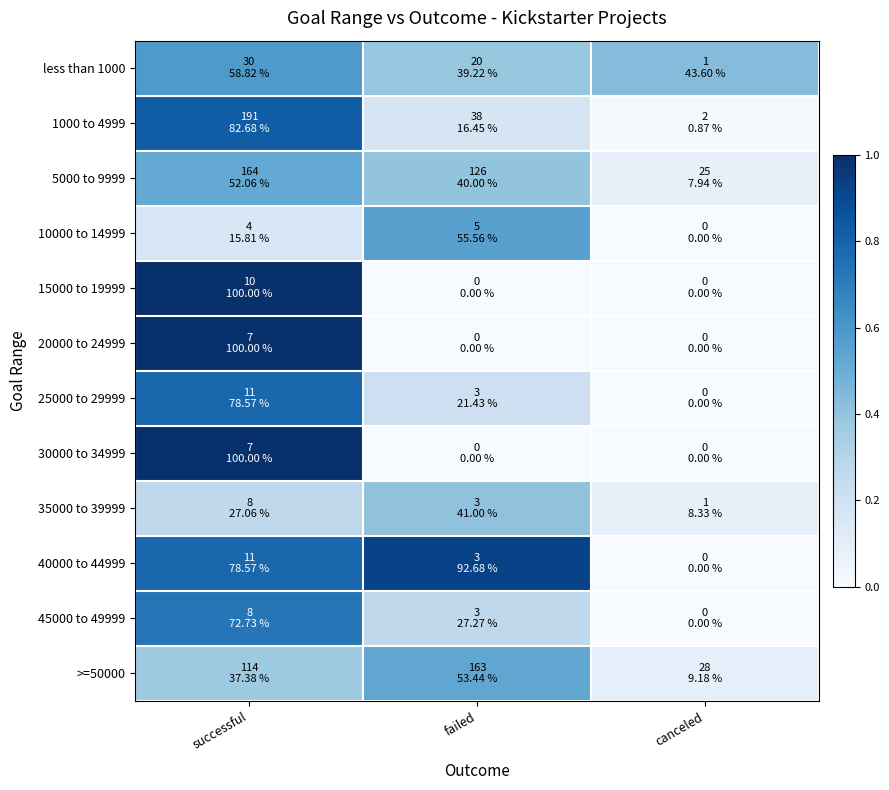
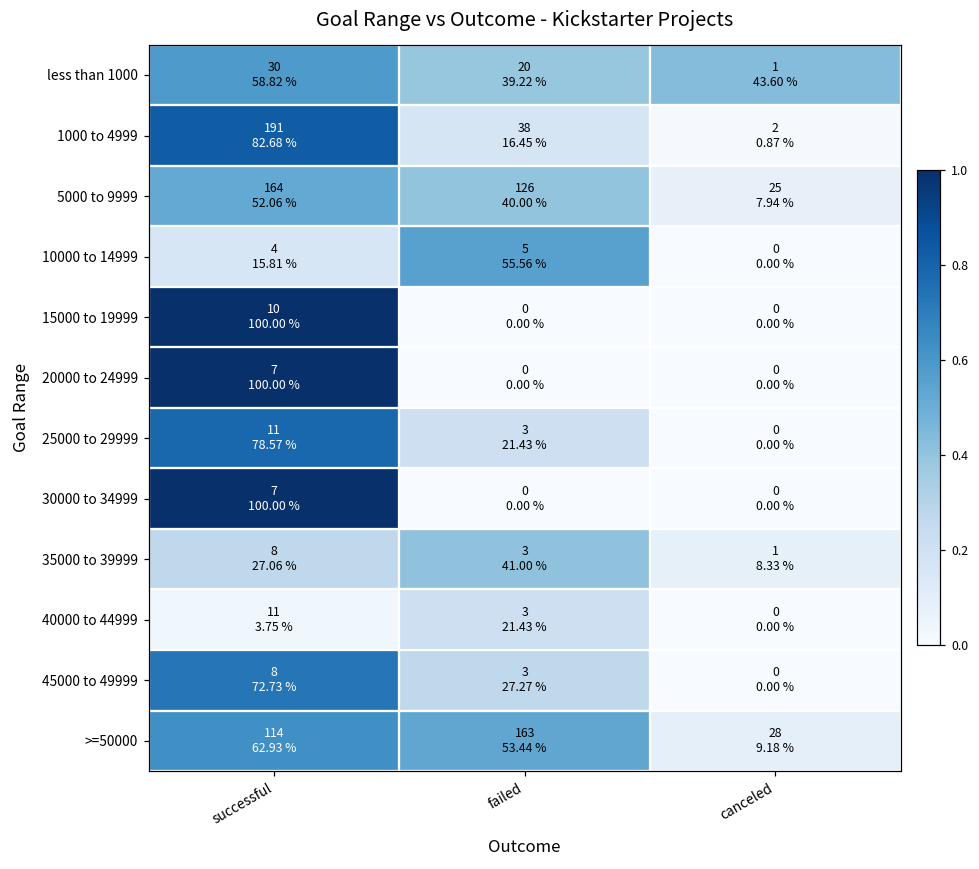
40000 to 44999, successful: 78.57 % -> 3.75 %
40000 to 44999, failed: 92.68 % -> 21.43 %
>=50000, successful: 37.38 % -> 62.93 %
